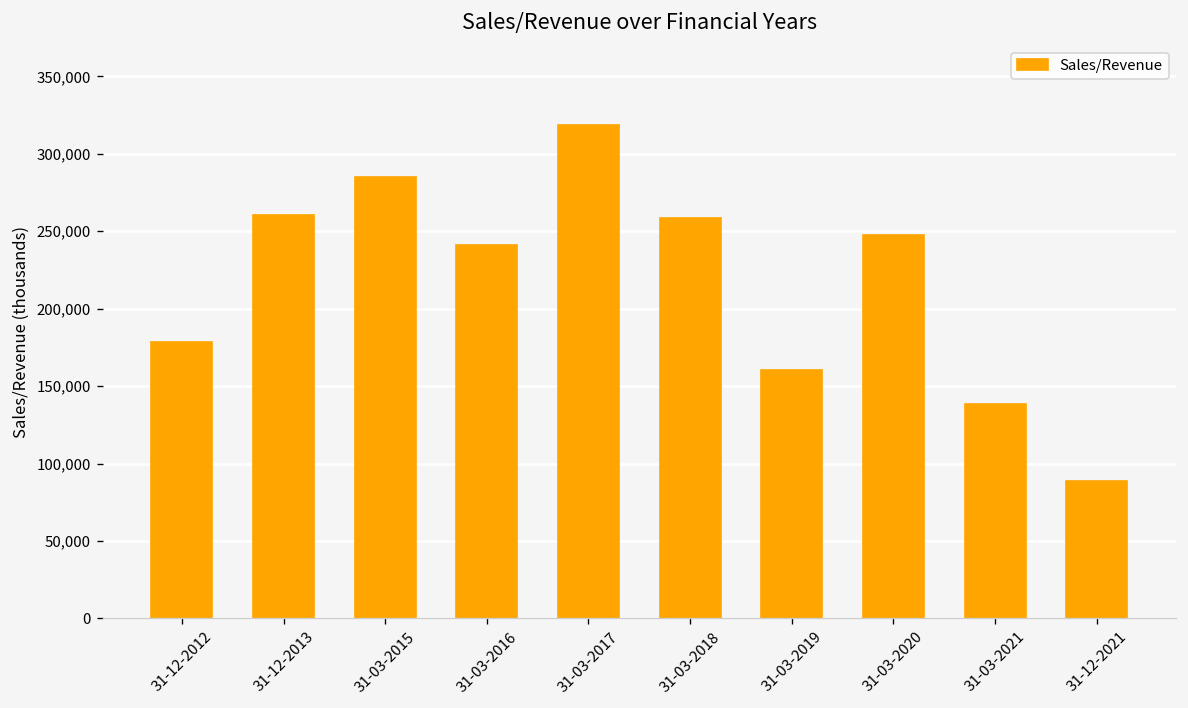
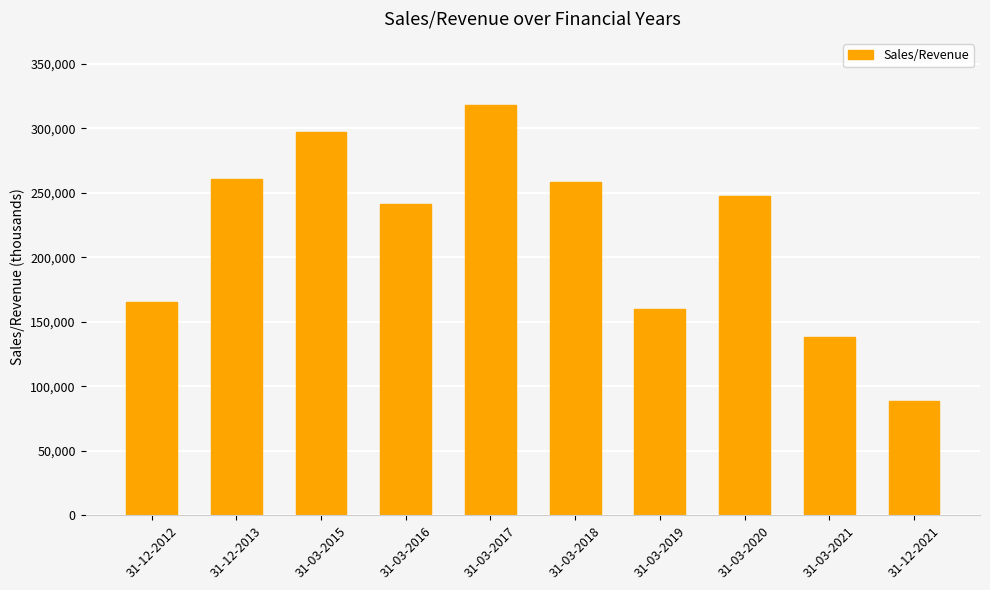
31-12-2012: 179,000 -> 165,000
31-03-2015: 285,000 -> 297,000
